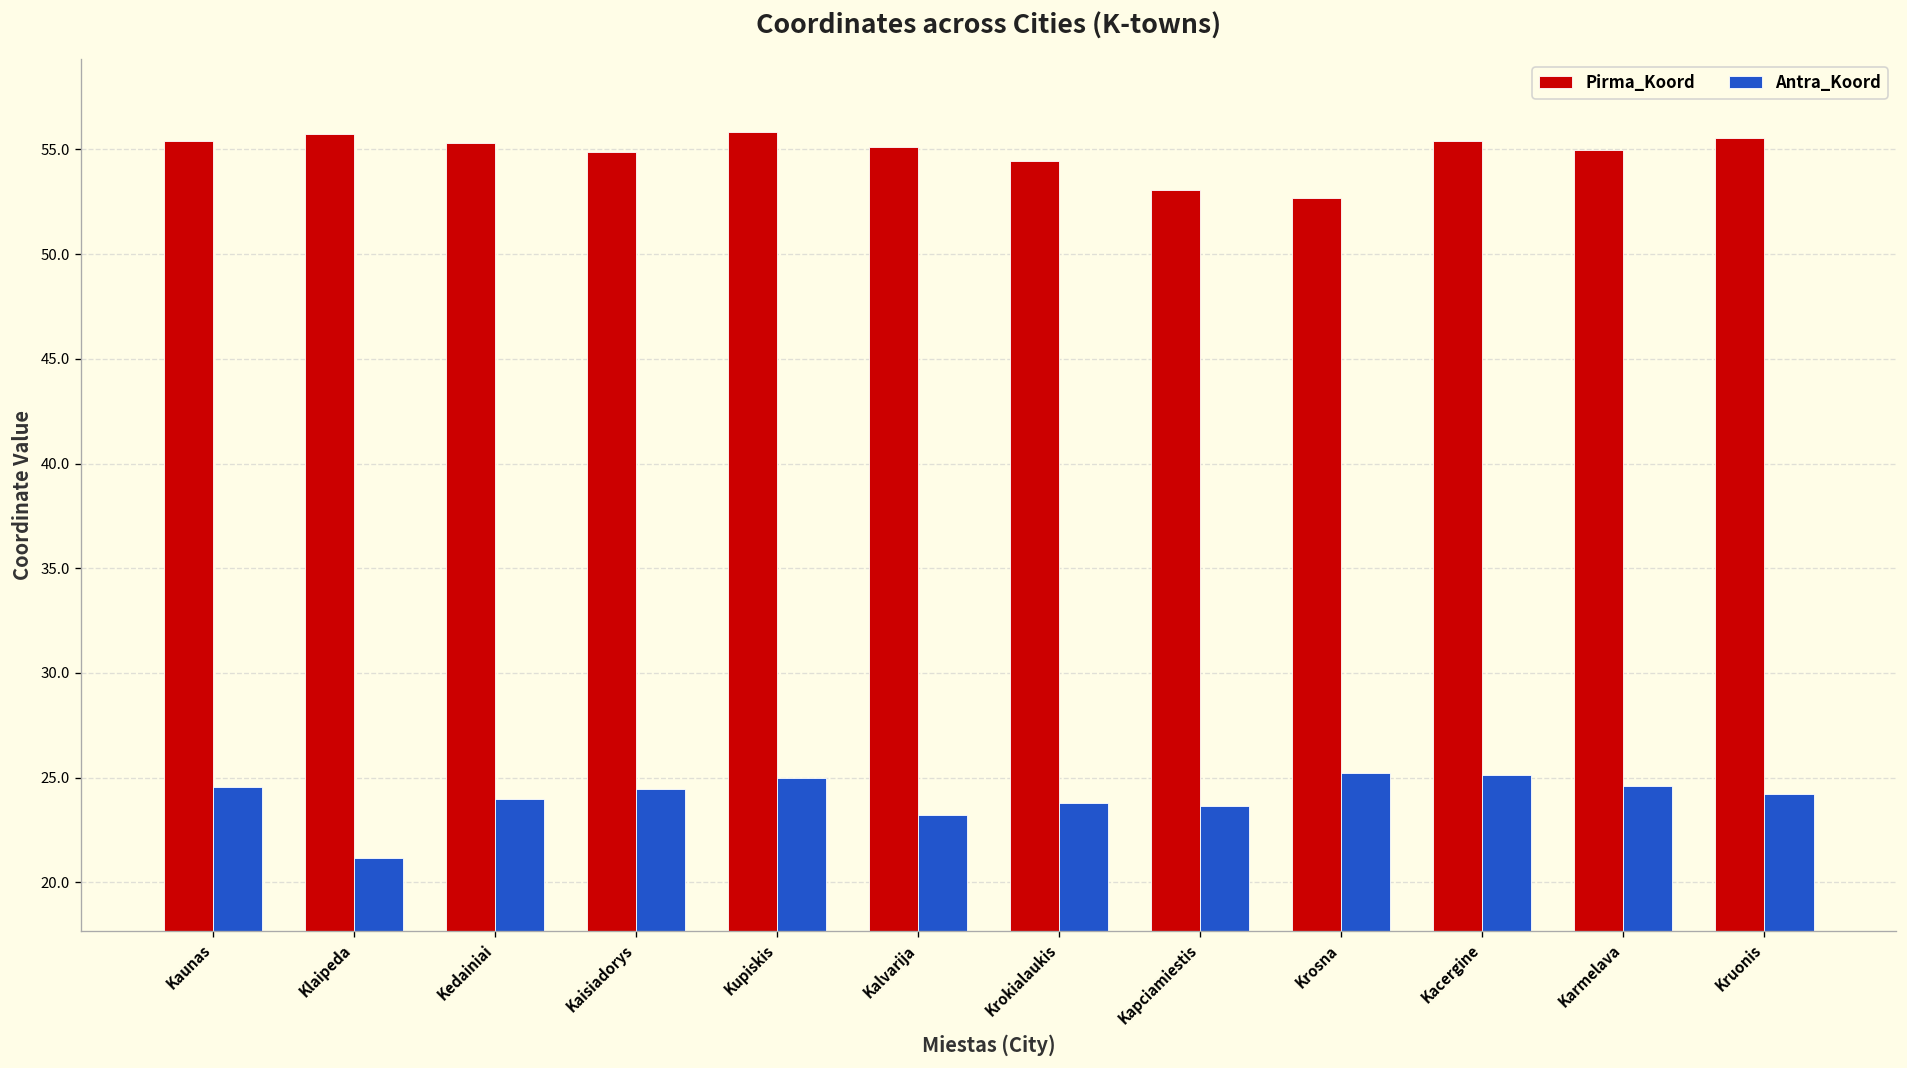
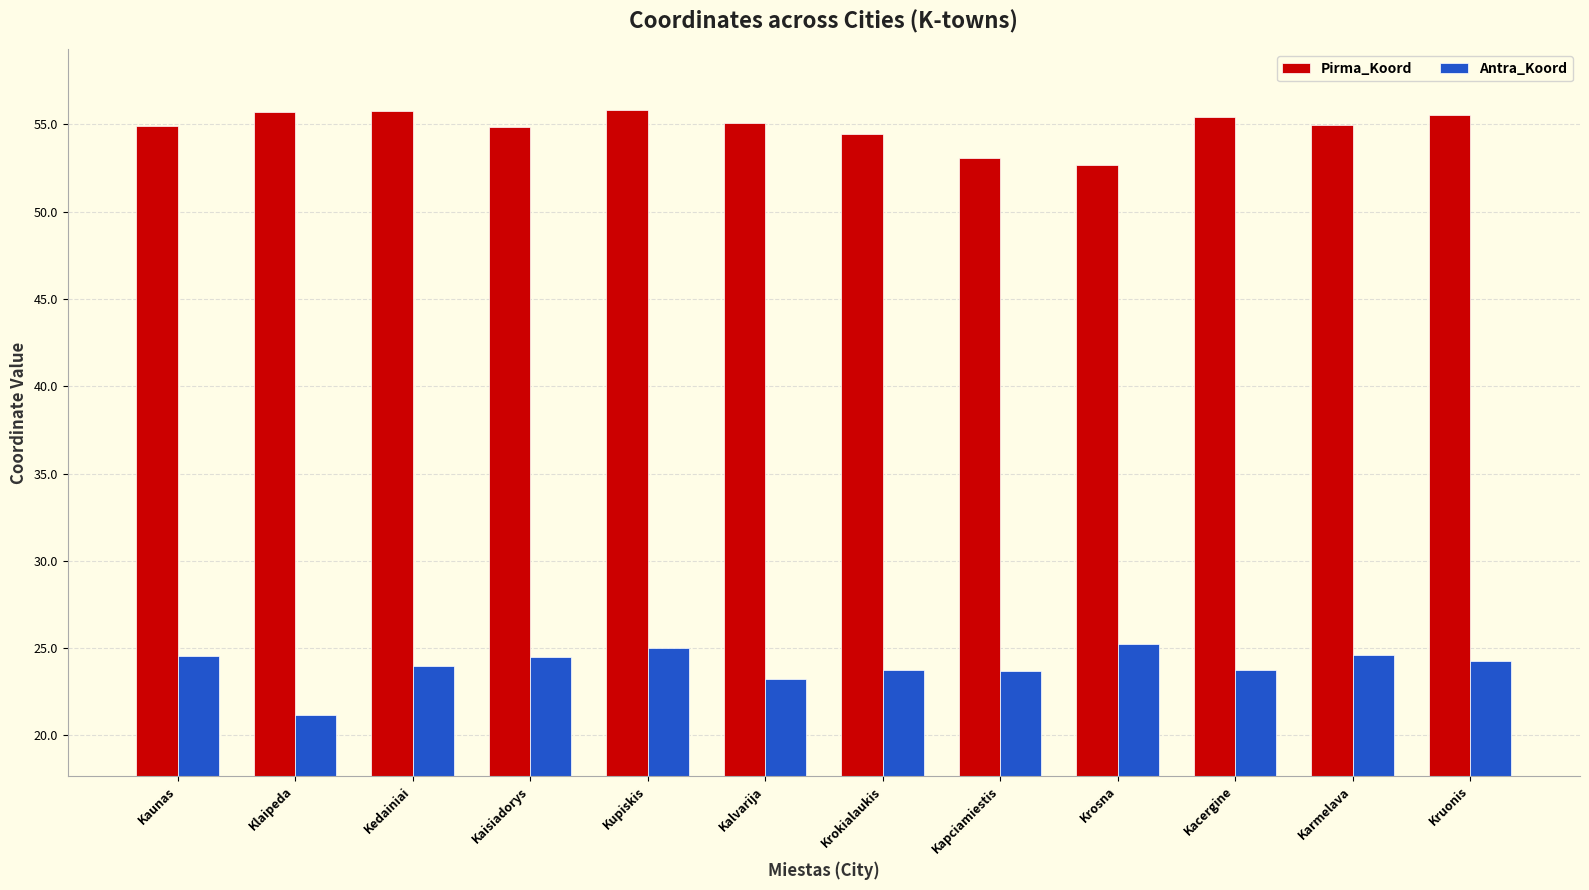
Pirma_Koord, Kaunas: 55.4 -> 54.9
Pirma_Koord, Kedainiai: 55.3 -> 55.8
Antra_Koord, Kacergine: 25.1 -> 23.7
